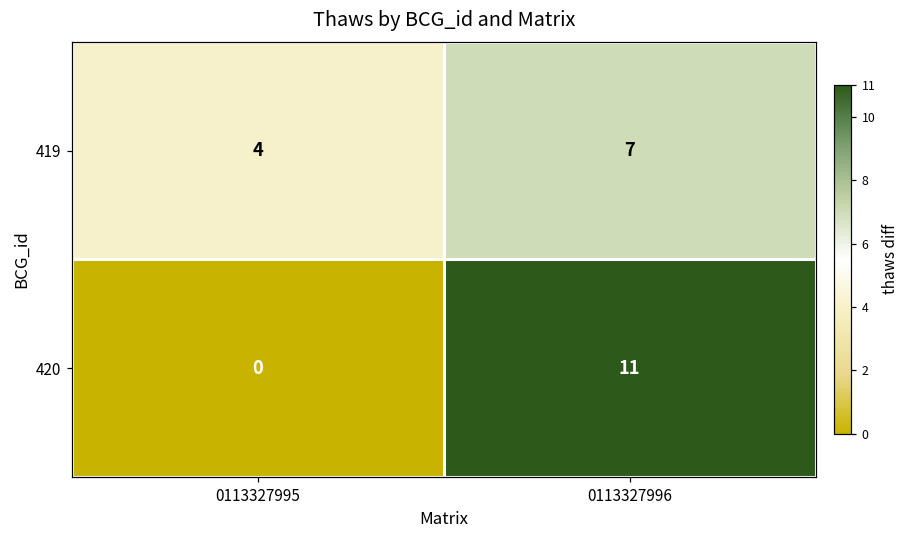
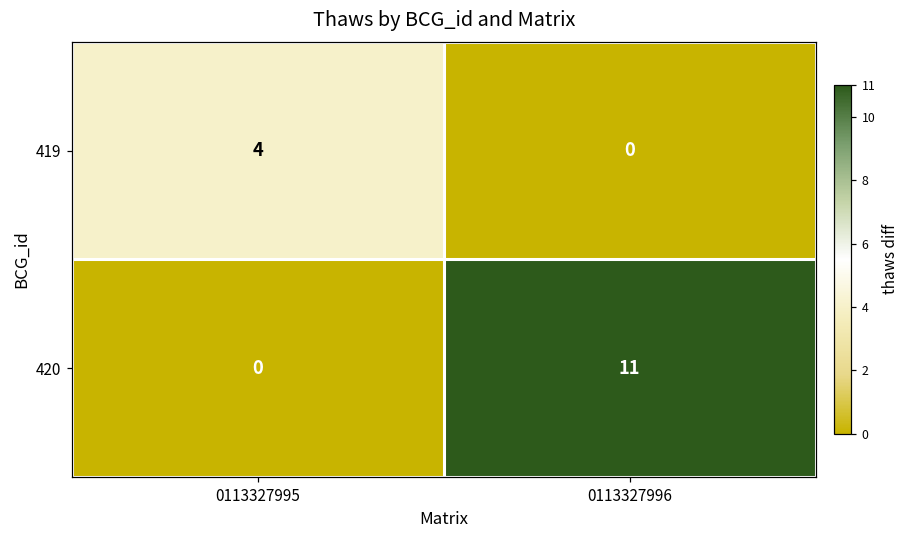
419, 0113327996: 7 -> 0
